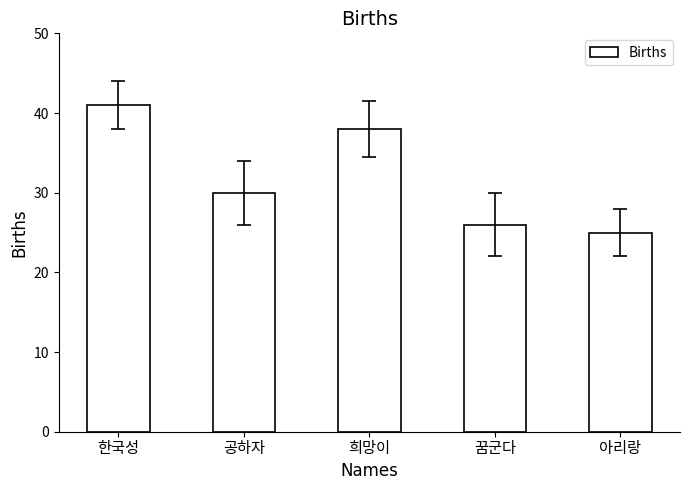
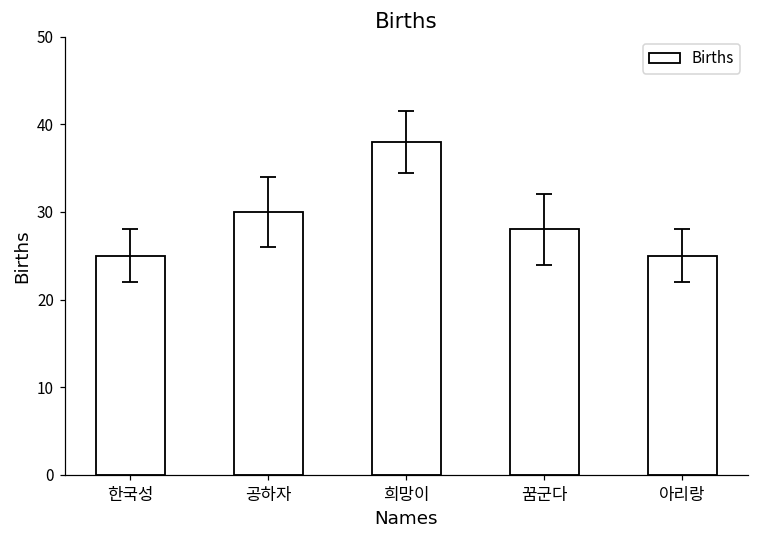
Births, 한국성: 41 -> 25
Births, 꿈군다: 26 -> 28
